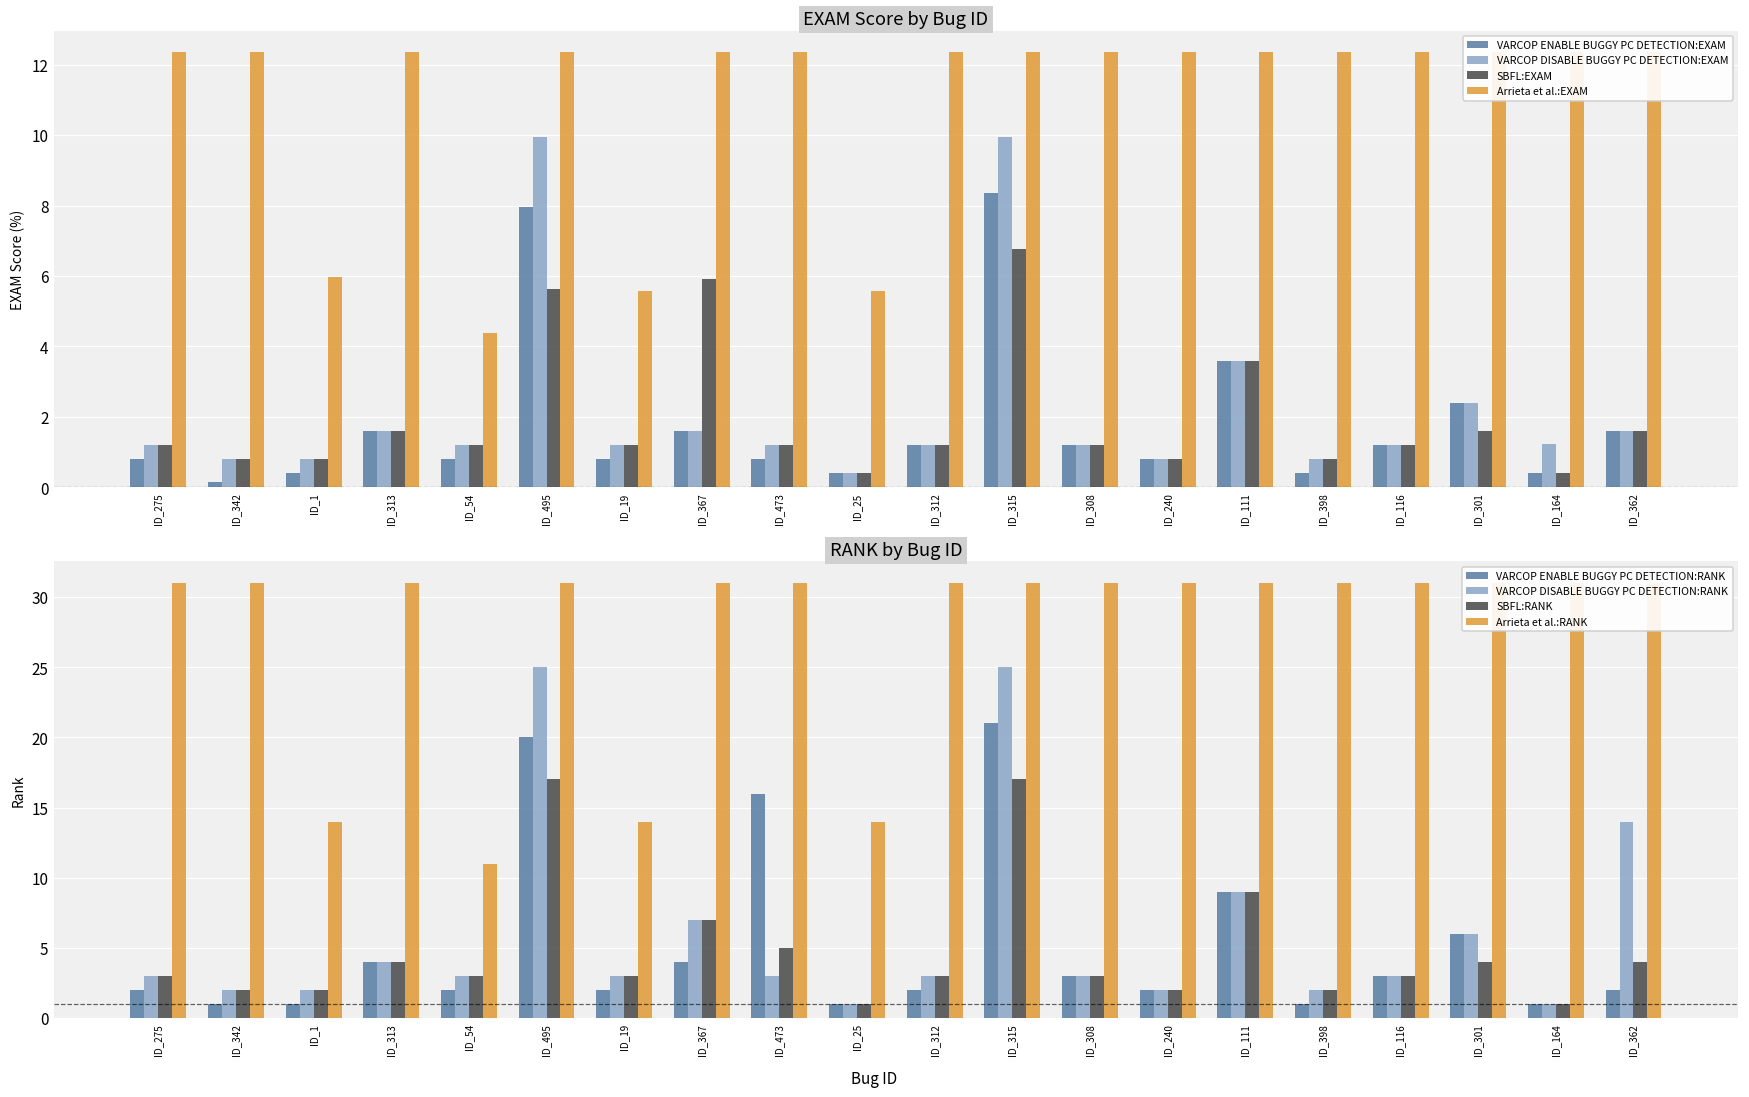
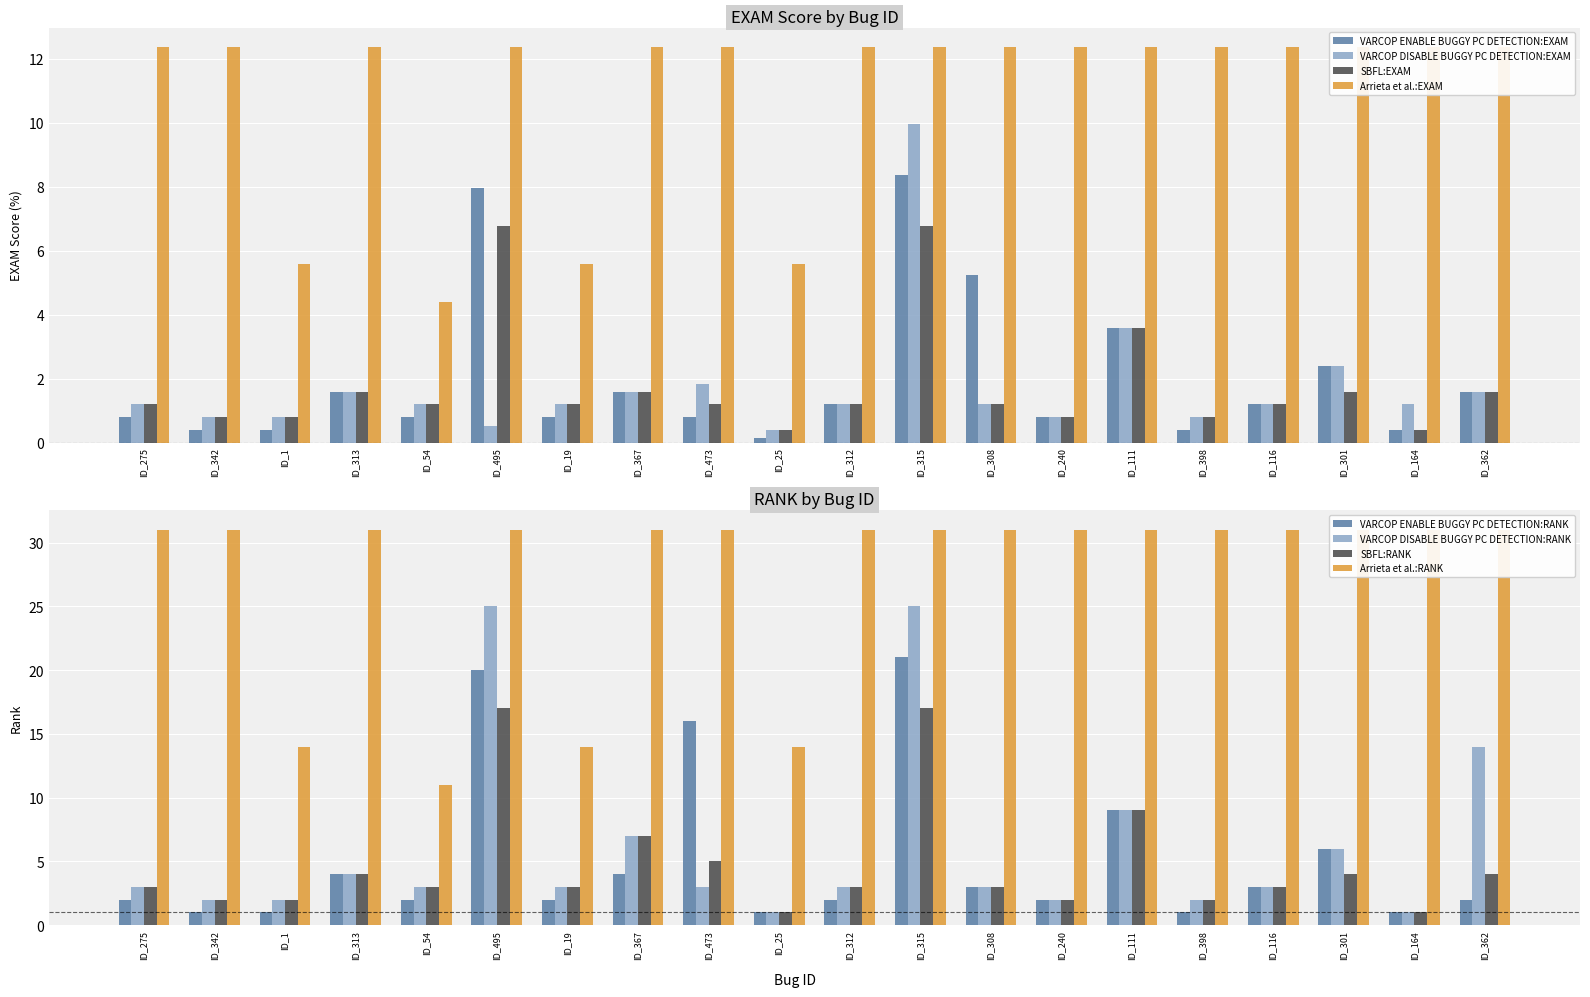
EXAM Score by Bug ID, VARCOP ENABLE BUGGY PC DETECTION:EXAM, ID_342: 0.1 -> 0.4
EXAM Score by Bug ID, Arrieta et al.:EXAM, ID_1: 6.0 -> 5.6
EXAM Score by Bug ID, VARCOP DISABLE BUGGY PC DETECTION:EXAM, ID_495: 10.0 -> 0.5
EXAM Score by Bug ID, SBFL:EXAM, ID_495: 5.6 -> 6.8
EXAM Score by Bug ID, SBFL:EXAM, ID_367: 5.9 -> 1.6
EXAM Score by Bug ID, VARCOP DISABLE BUGGY PC DETECTION:EXAM, ID_473: 1.2 -> 1.8
EXAM Score by Bug ID, VARCOP ENABLE BUGGY PC DETECTION:EXAM, ID_25: 0.4 -> 0.1
EXAM Score by Bug ID, VARCOP ENABLE BUGGY PC DETECTION:EXAM, ID_308: 1.2 -> 5.2
